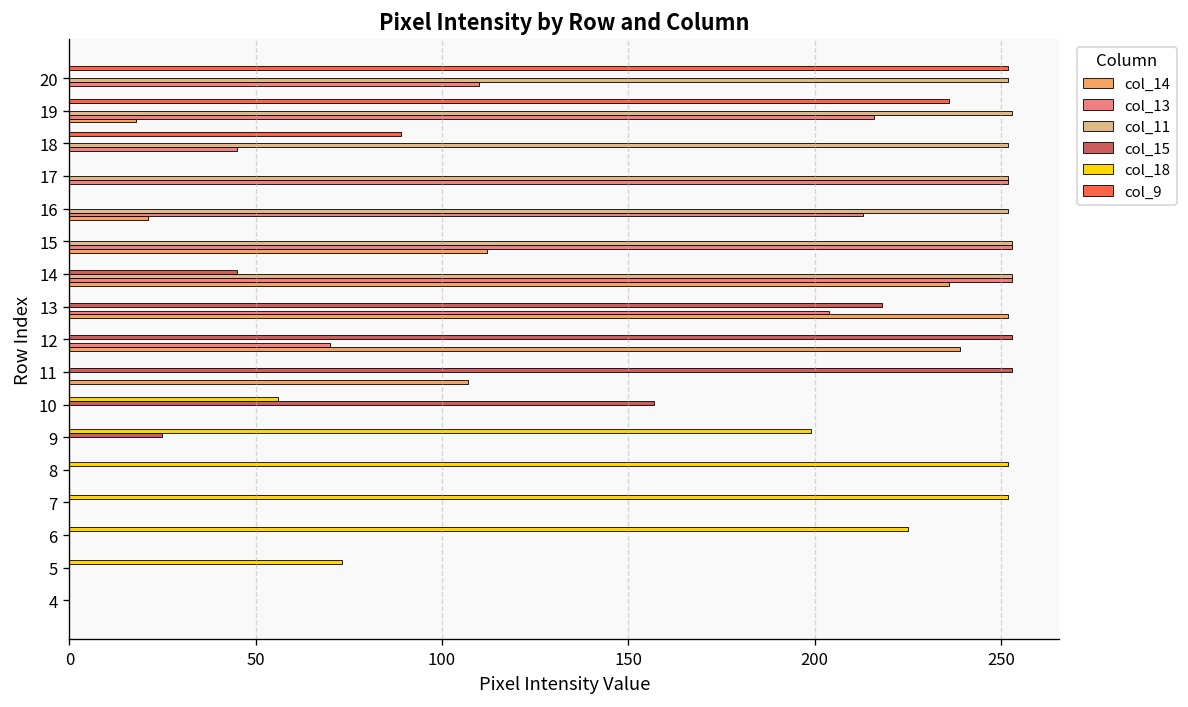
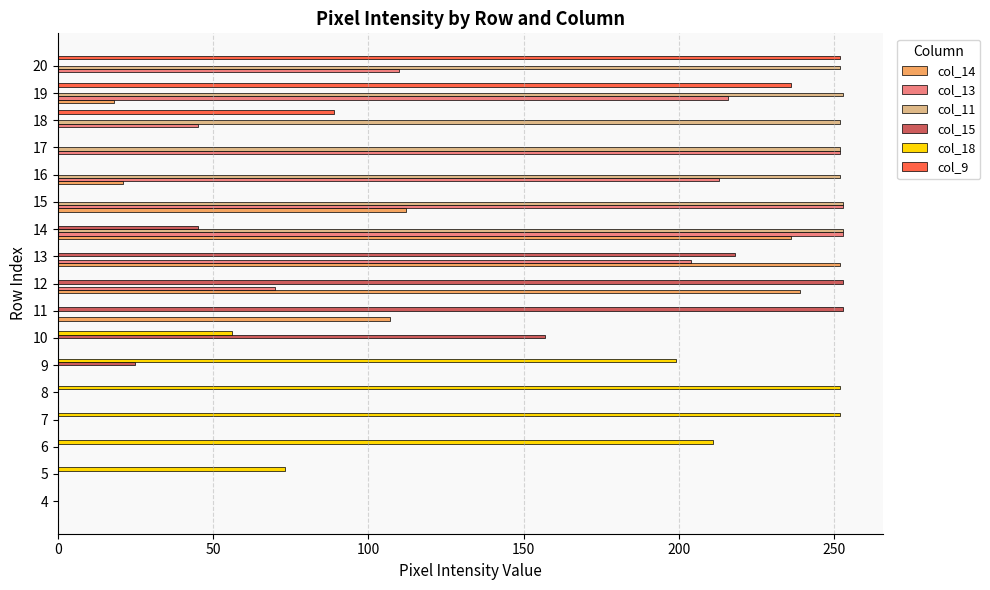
col_18, 6: 225 -> 211
